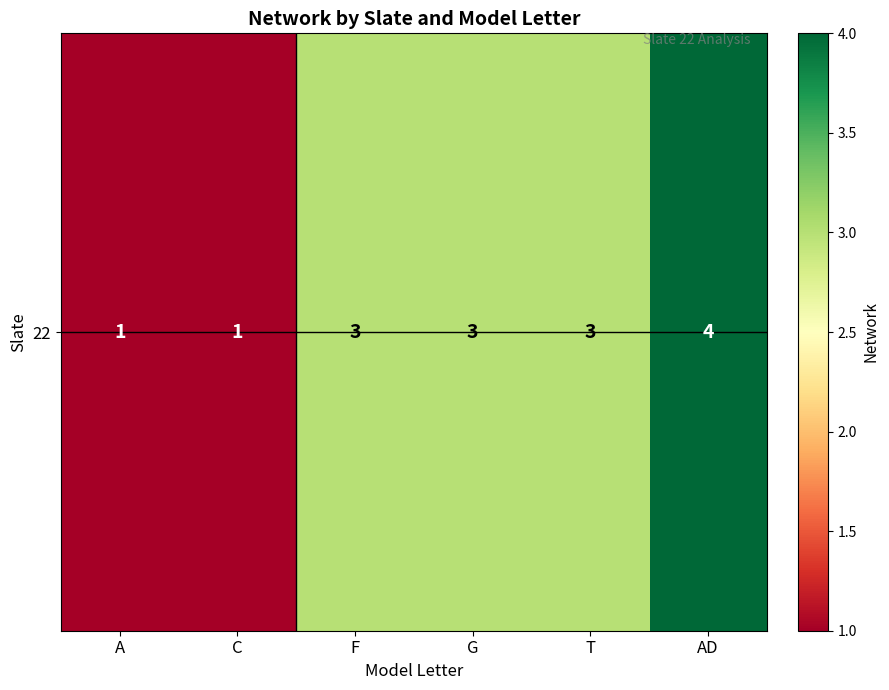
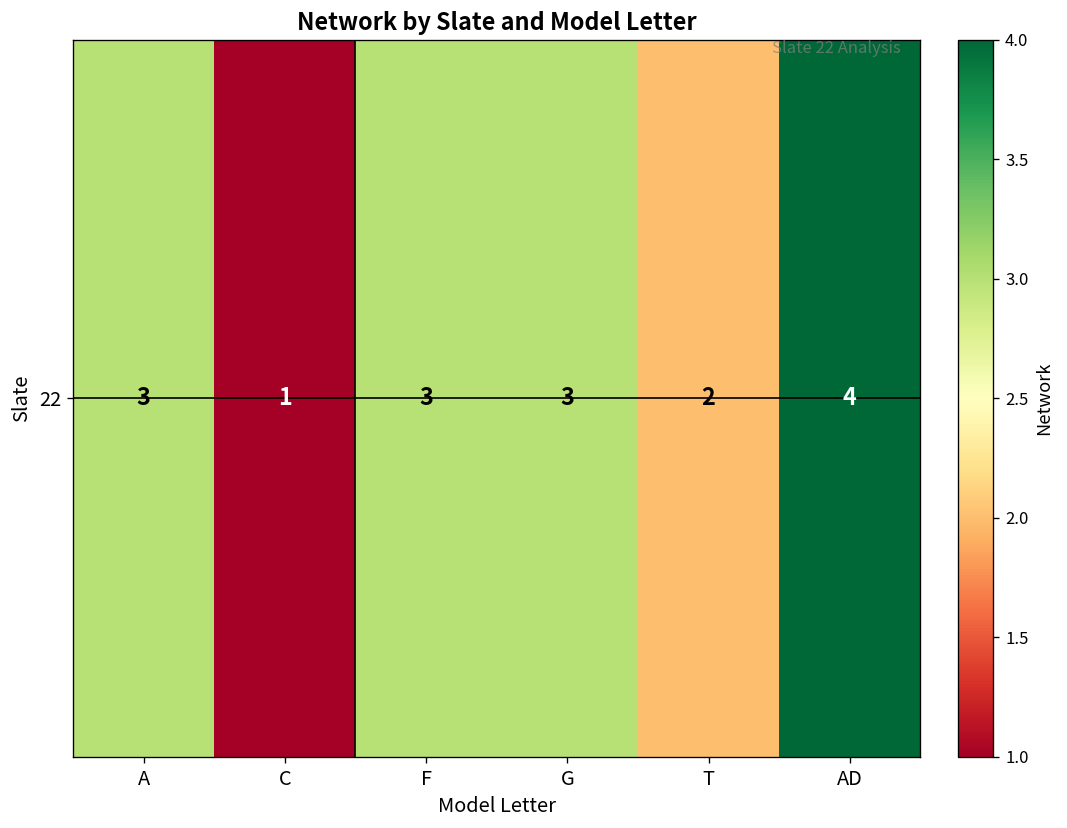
22, A: 1 -> 3
22, T: 3 -> 2
